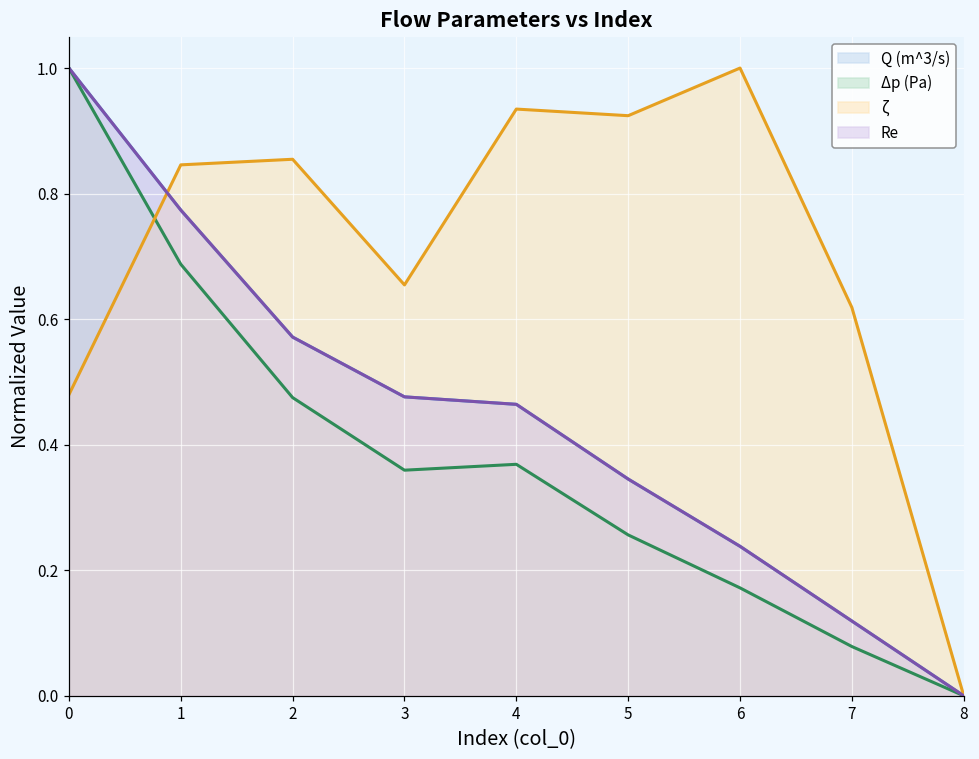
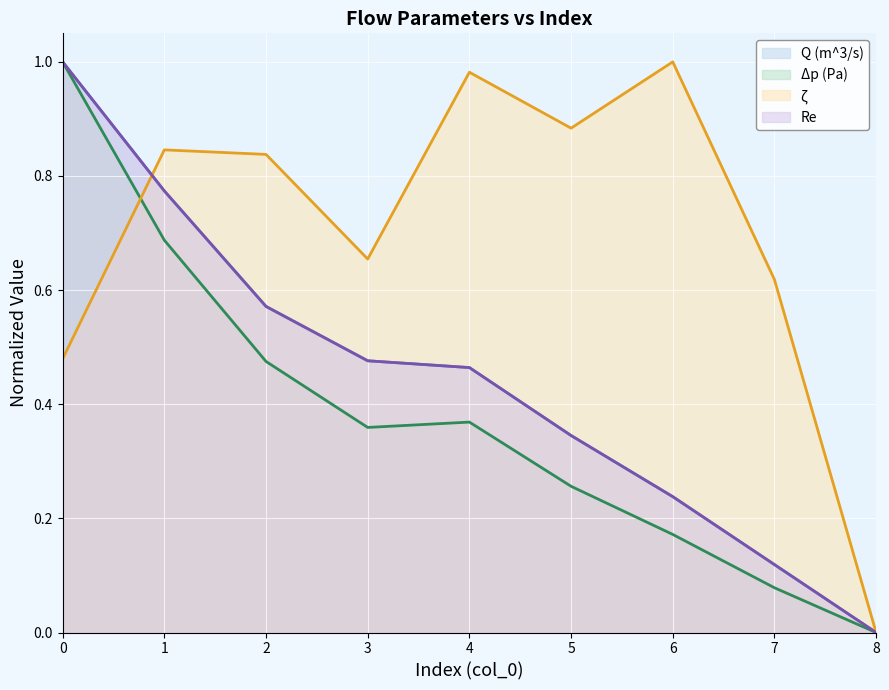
ζ, 2: 0.85 -> 0.84
ζ, 4: 0.93 -> 0.98
ζ, 5: 0.92 -> 0.88
